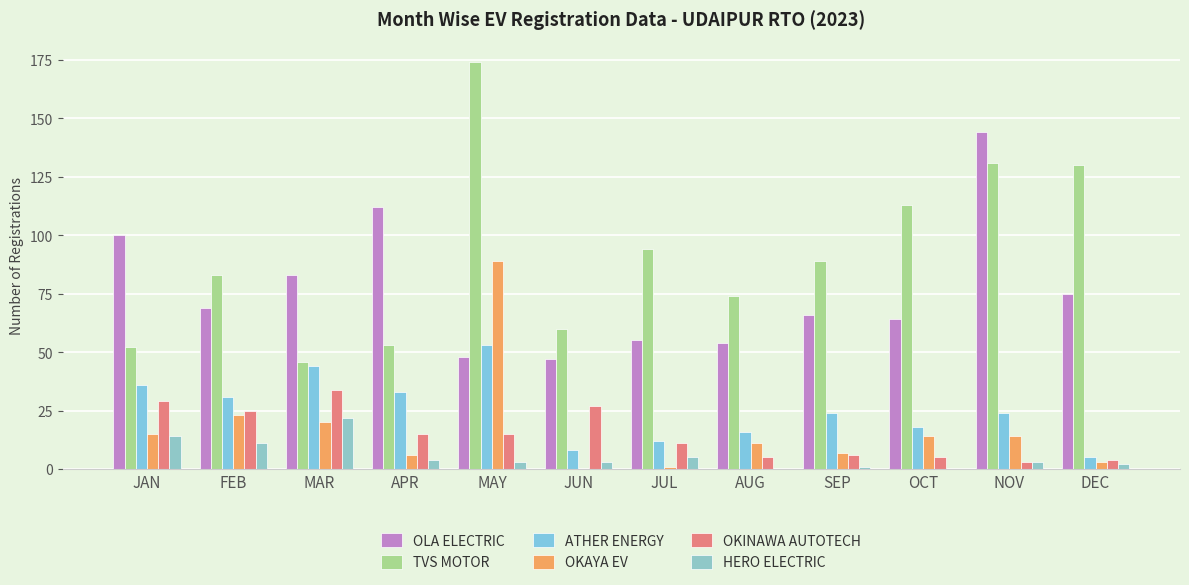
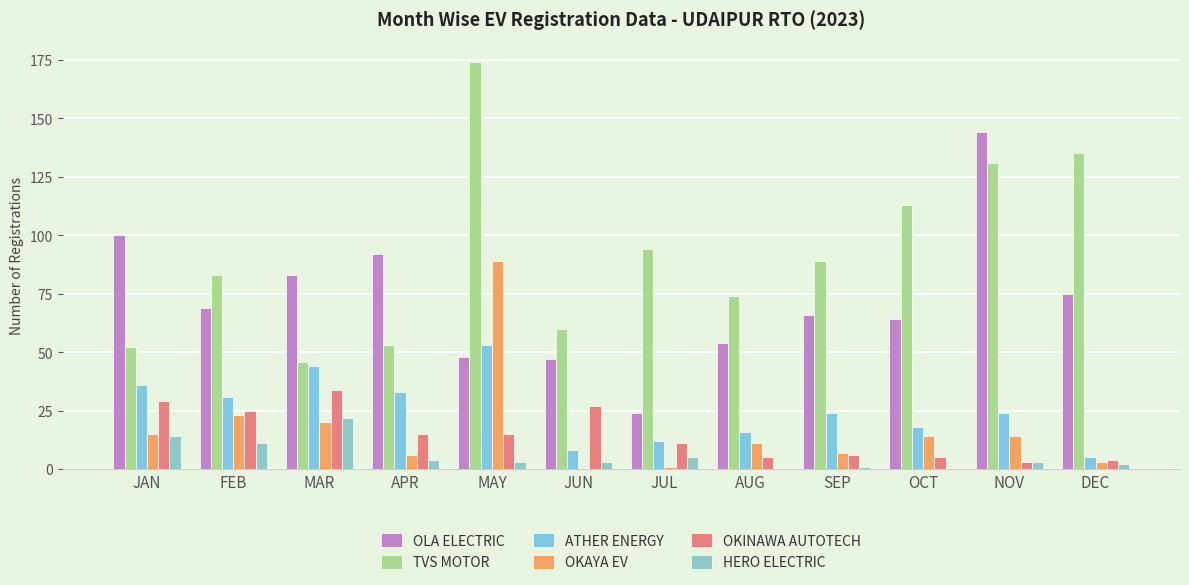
OLA ELECTRIC, APR: 112 -> 92
OLA ELECTRIC, JUL: 55 -> 24
TVS MOTOR, DEC: 130 -> 135
